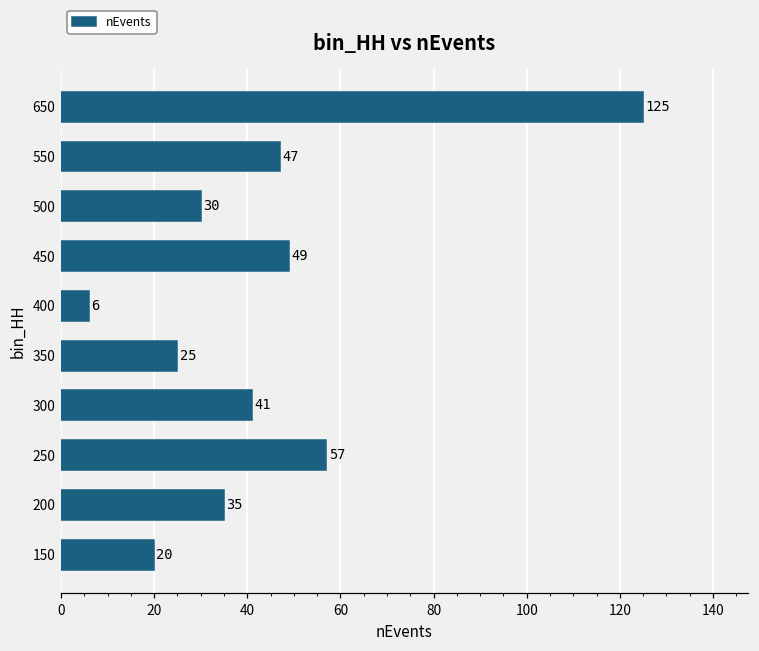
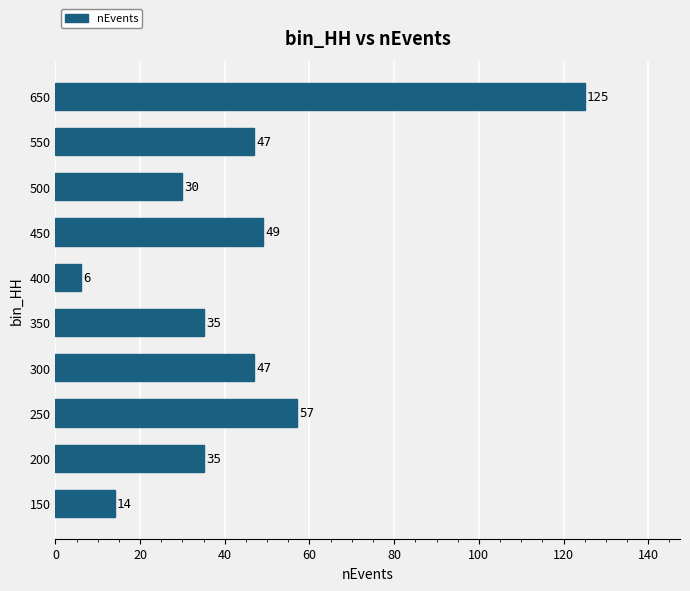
350: 25 -> 35
300: 41 -> 47
150: 20 -> 14
